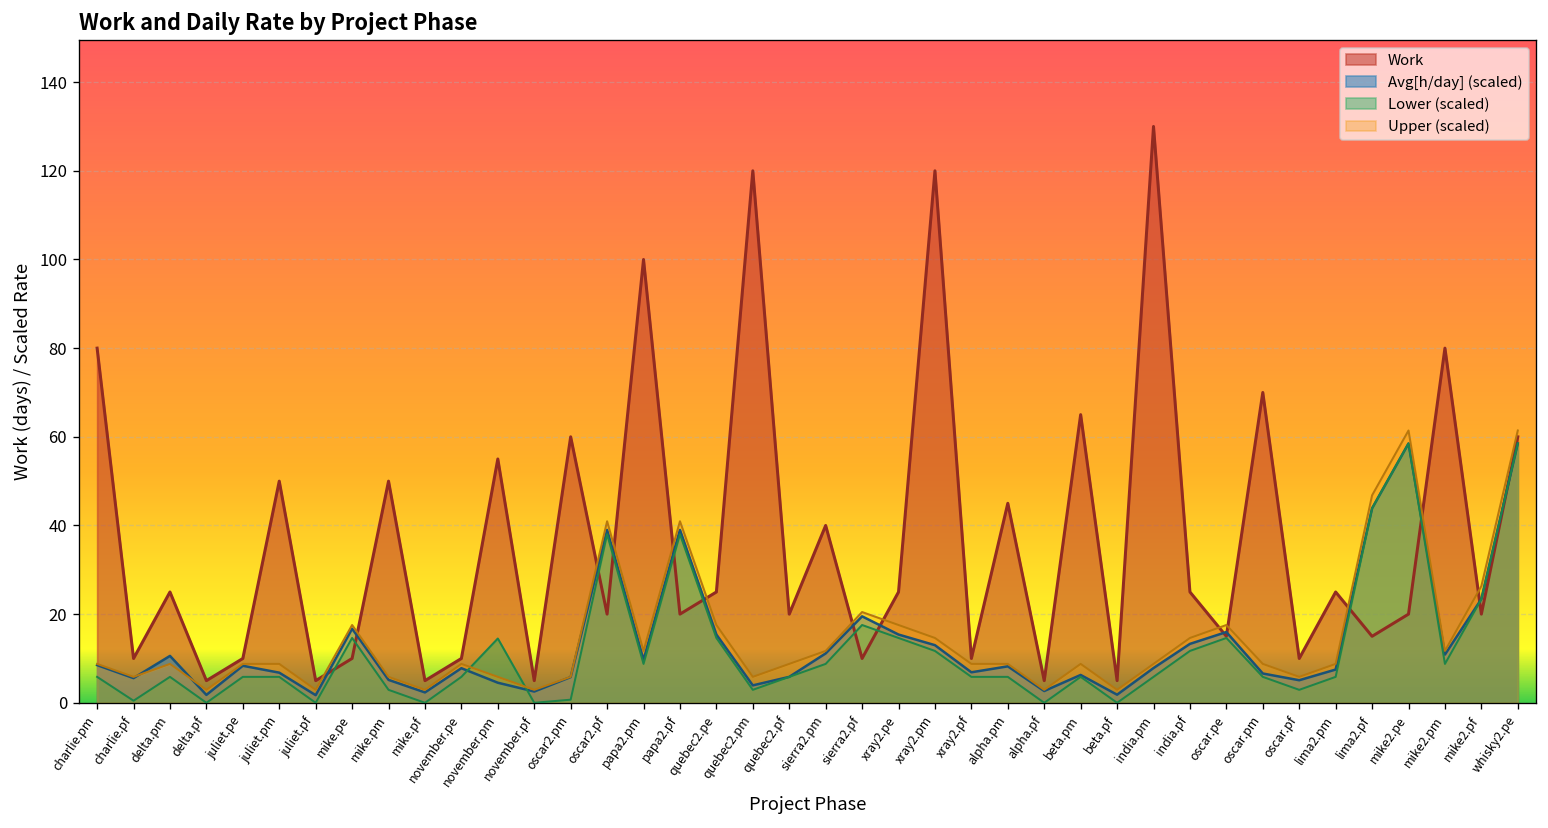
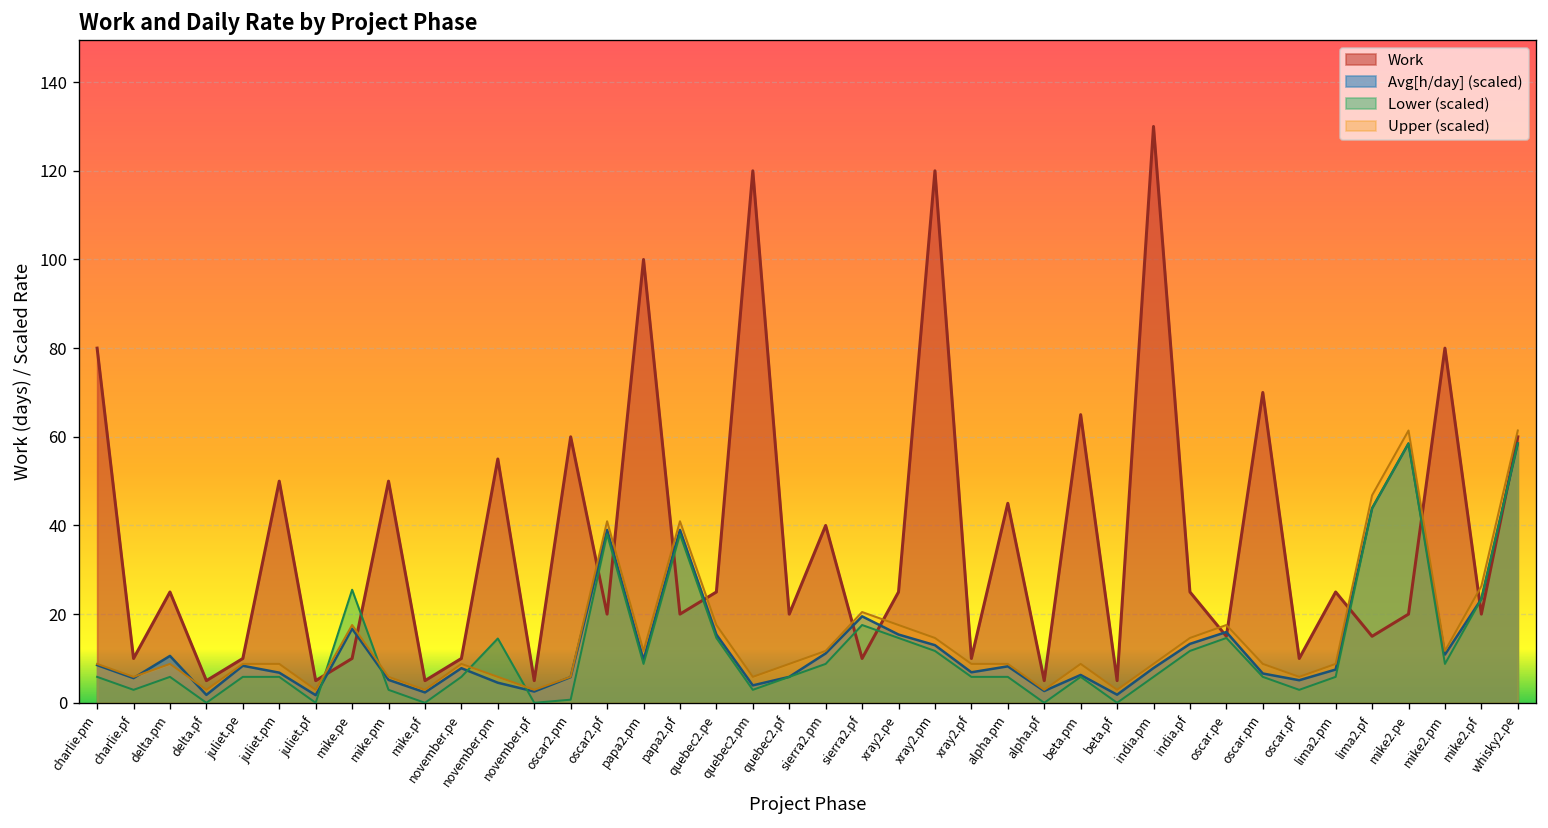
Lower (scaled), charlie.pf: 0 -> 3
Lower (scaled), mike.pe: 15 -> 26
